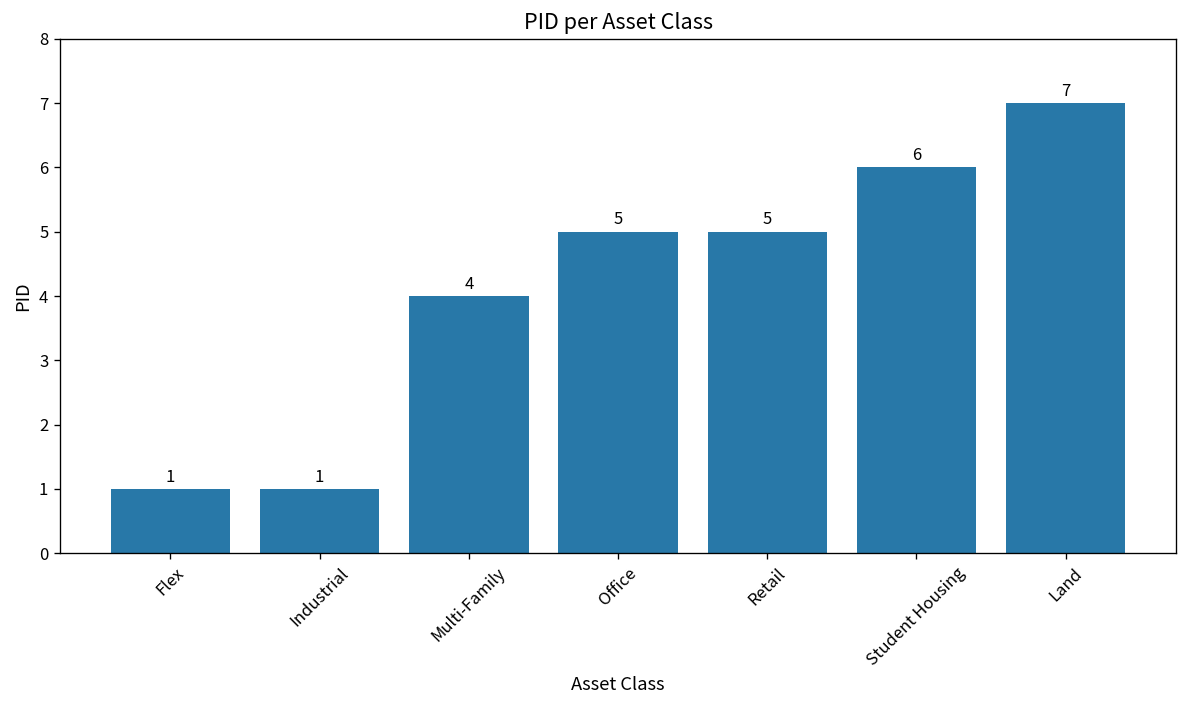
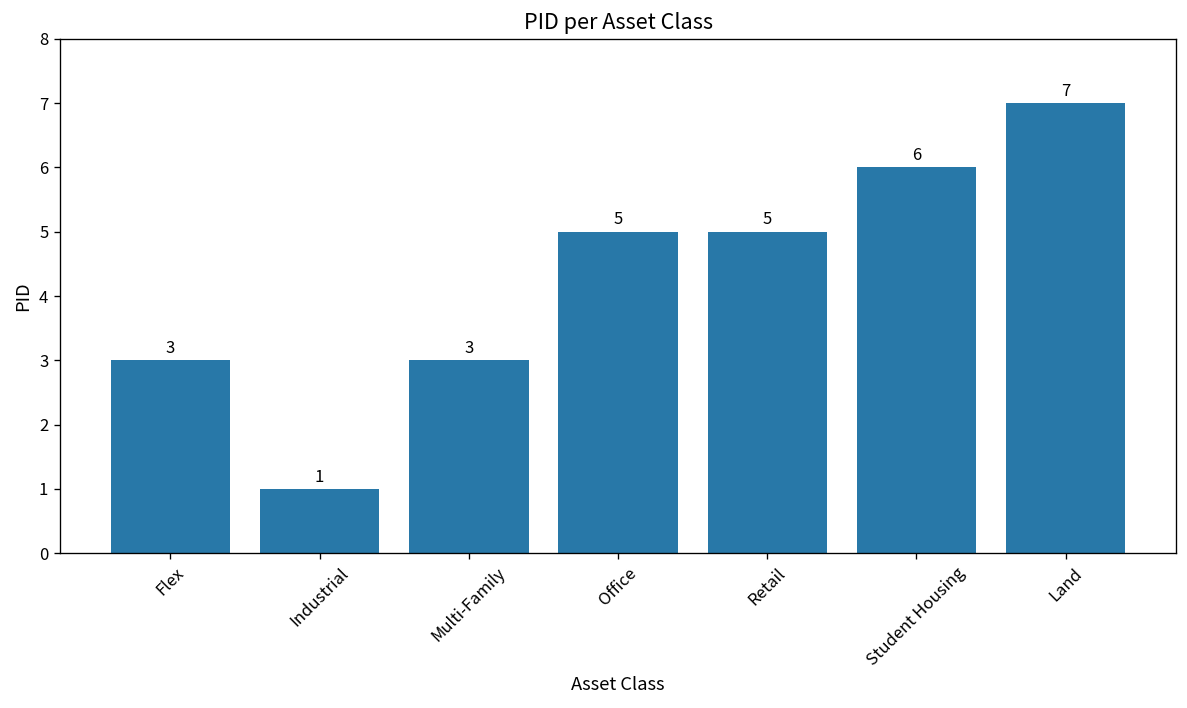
Flex: 1 -> 3
Multi-Family: 4 -> 3
